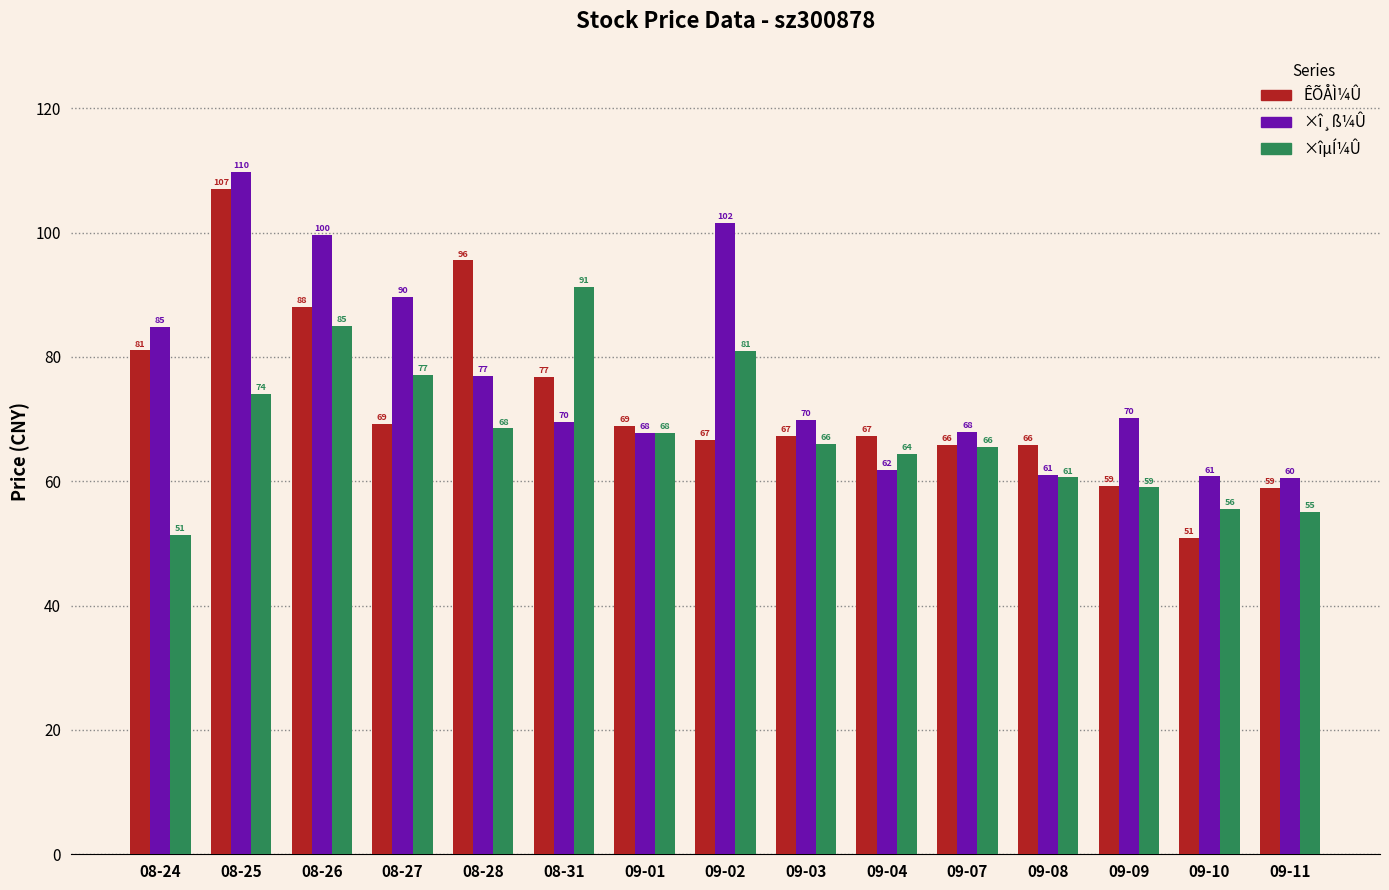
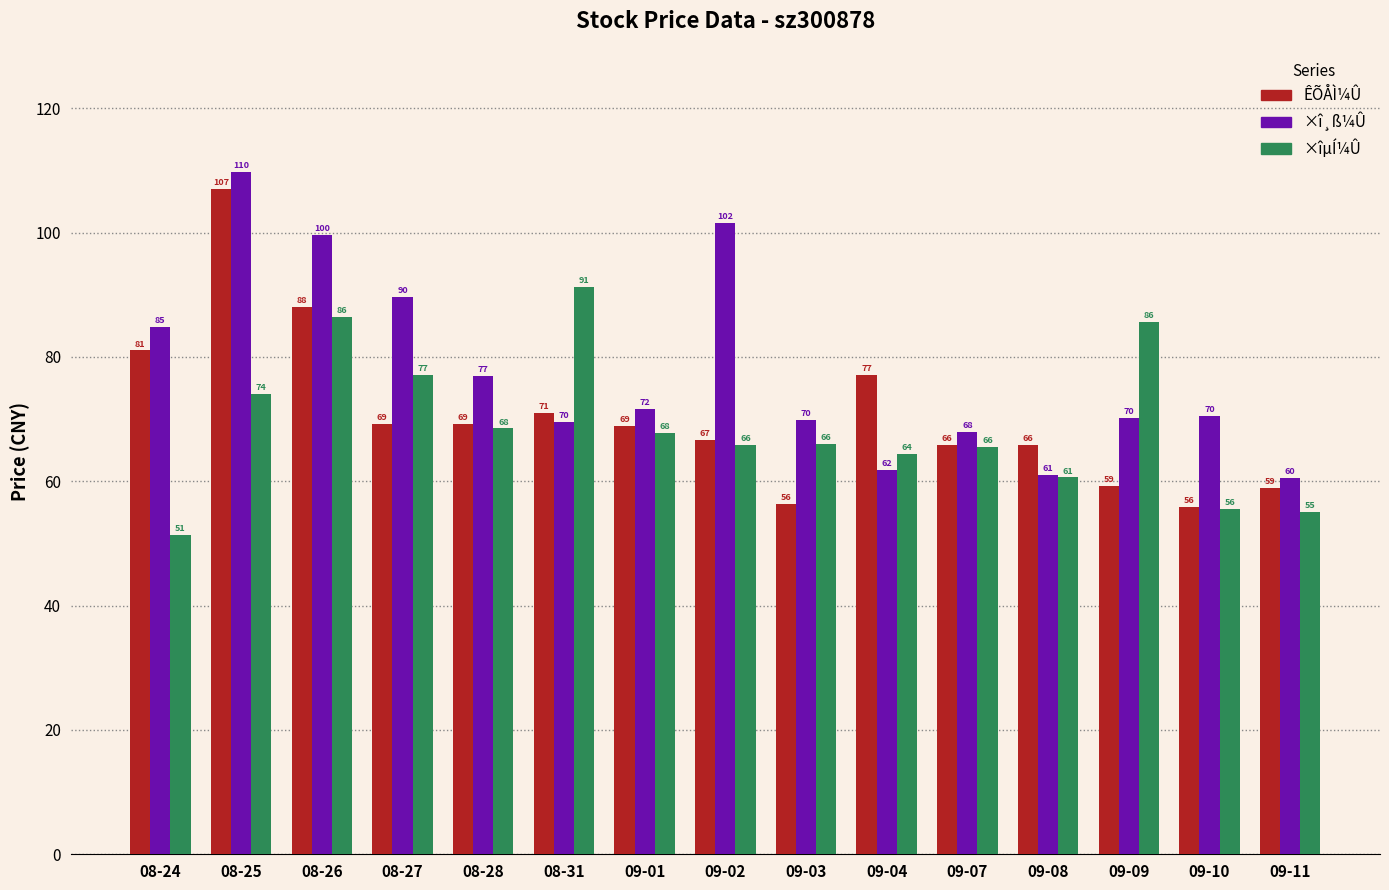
×îµÍ¼Û, 08-26: 85 -> 86
ÊÕÅÌ¼Û, 08-28: 96 -> 69
ÊÕÅÌ¼Û, 08-31: 77 -> 71
×î¸ß¼Û, 09-01: 68 -> 72
×îµÍ¼Û, 09-02: 81 -> 66
ÊÕÅÌ¼Û, 09-03: 67 -> 56
ÊÕÅÌ¼Û, 09-04: 67 -> 77
×îµÍ¼Û, 09-09: 59 -> 86
ÊÕÅÌ¼Û, 09-10: 51 -> 56
×î¸ß¼Û, 09-10: 61 -> 70
